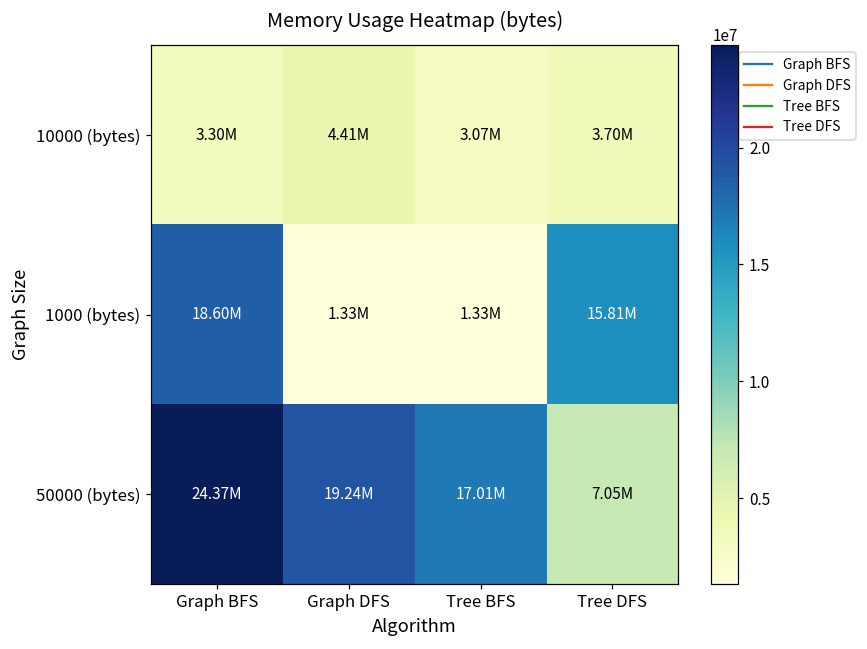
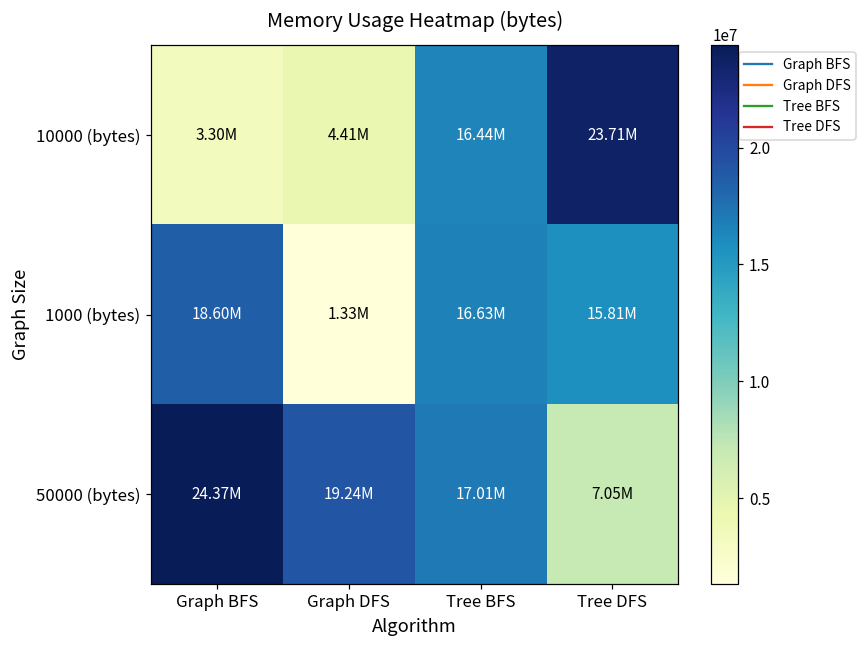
10000 (bytes), Tree BFS: 3.07M -> 16.44M
10000 (bytes), Tree DFS: 3.70M -> 23.71M
1000 (bytes), Tree BFS: 1.33M -> 16.63M
